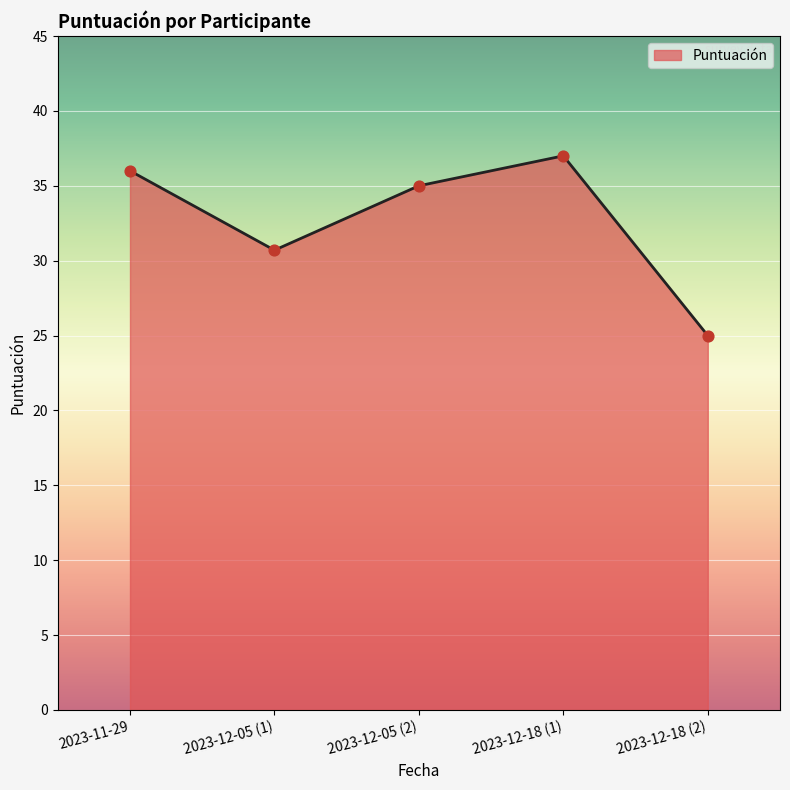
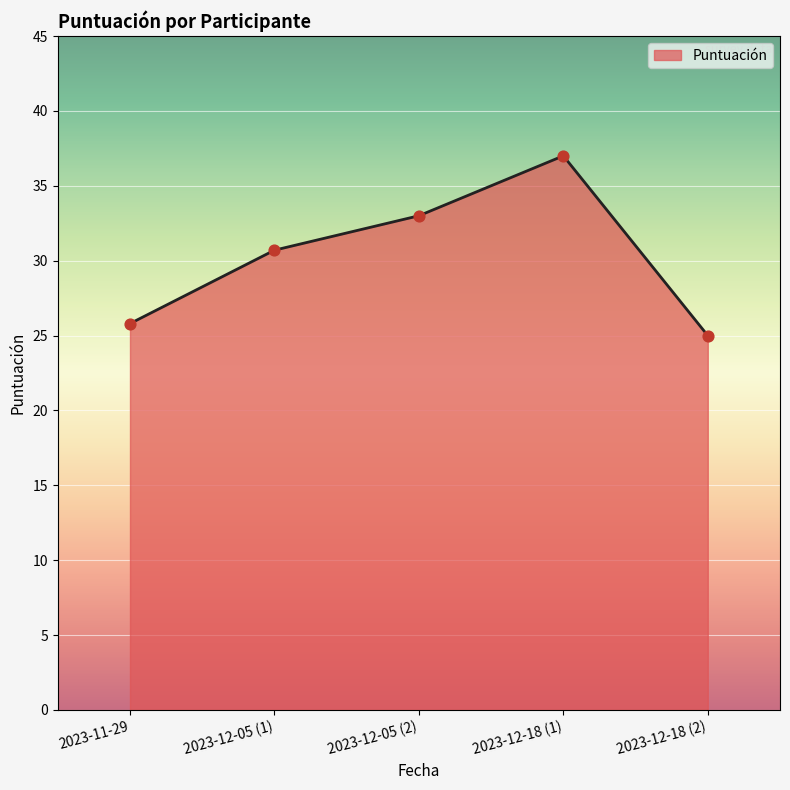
2023-11-29: 36.0 -> 25.8
2023-12-05 (2): 35 -> 33
